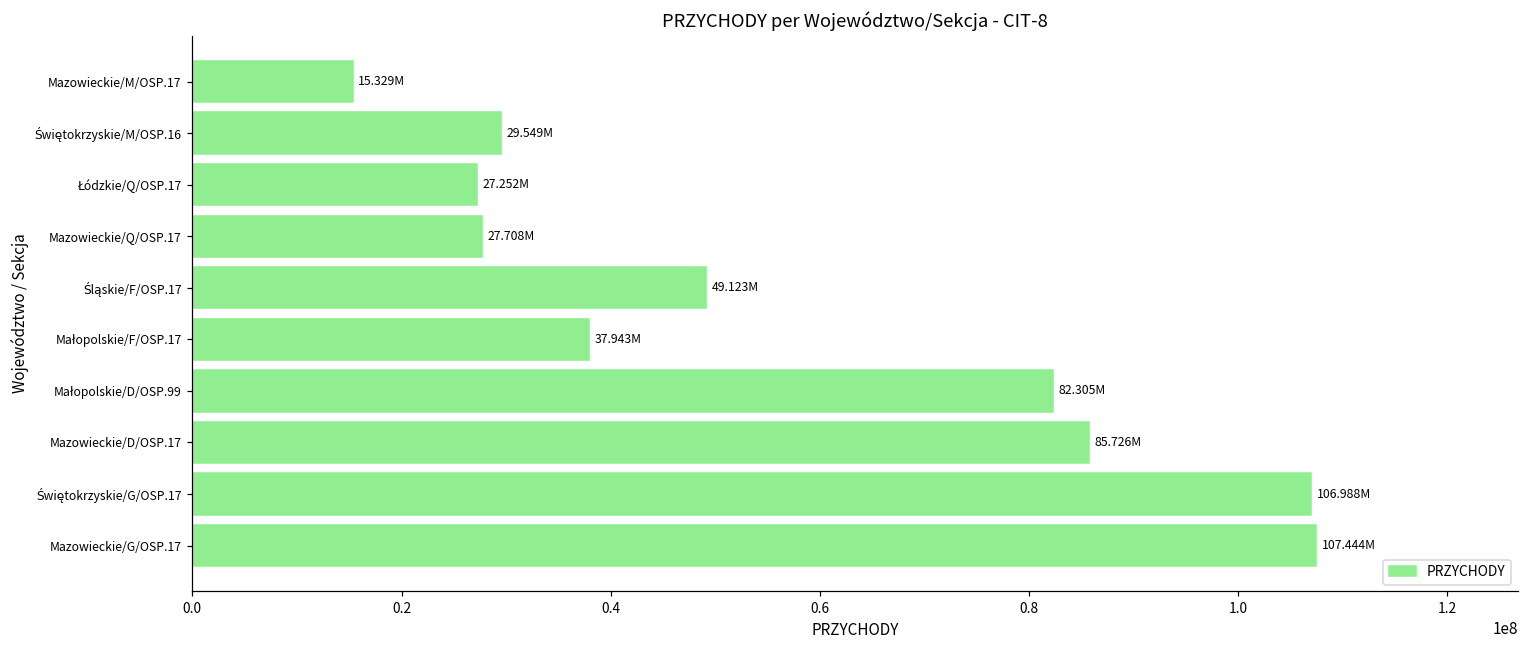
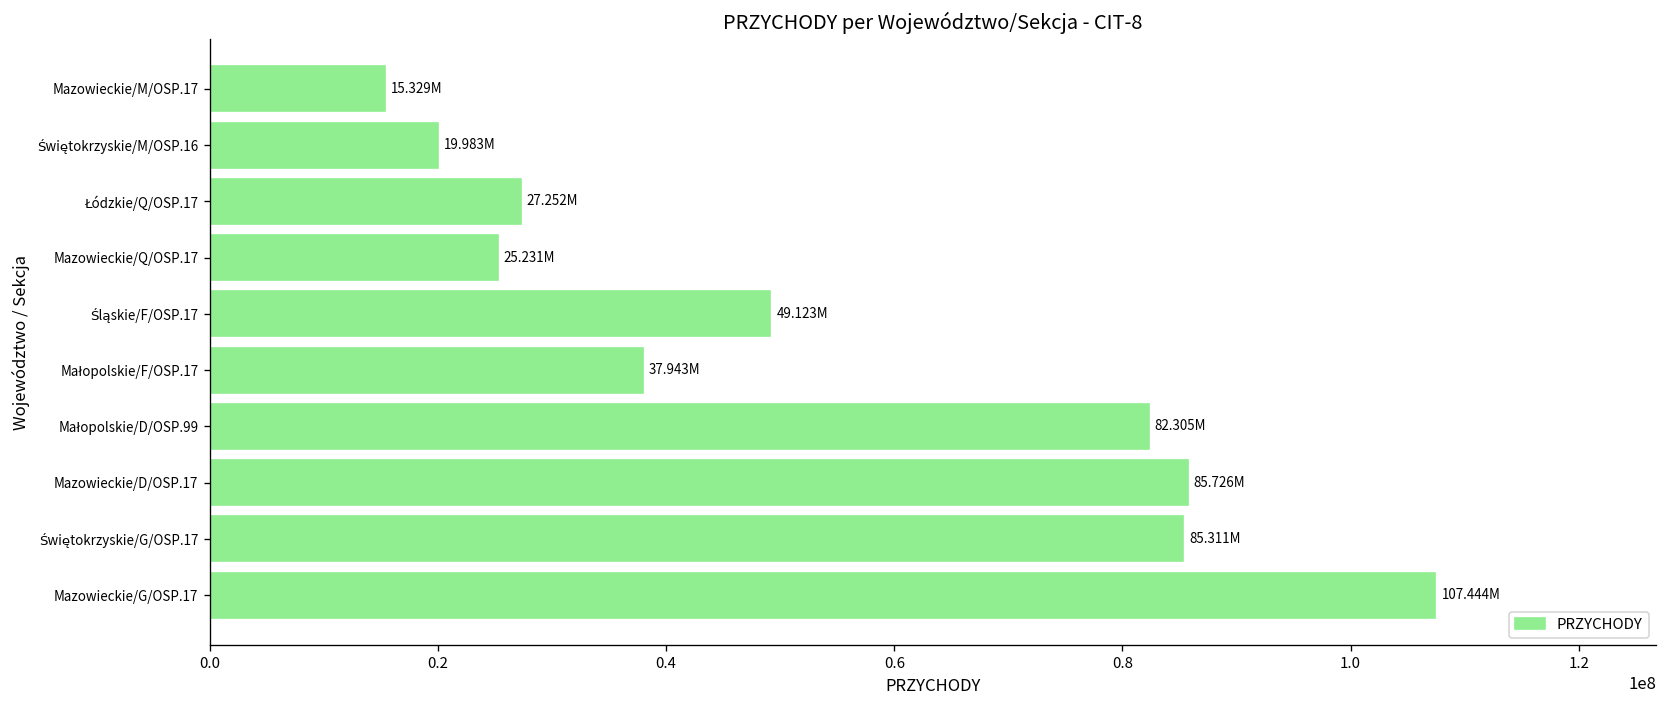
Świętokrzyskie/M/OSP.16: 29.549M -> 19.983M
Mazowieckie/Q/OSP.17: 27.708M -> 25.231M
Świętokrzyskie/G/OSP.17: 106.988M -> 85.311M
